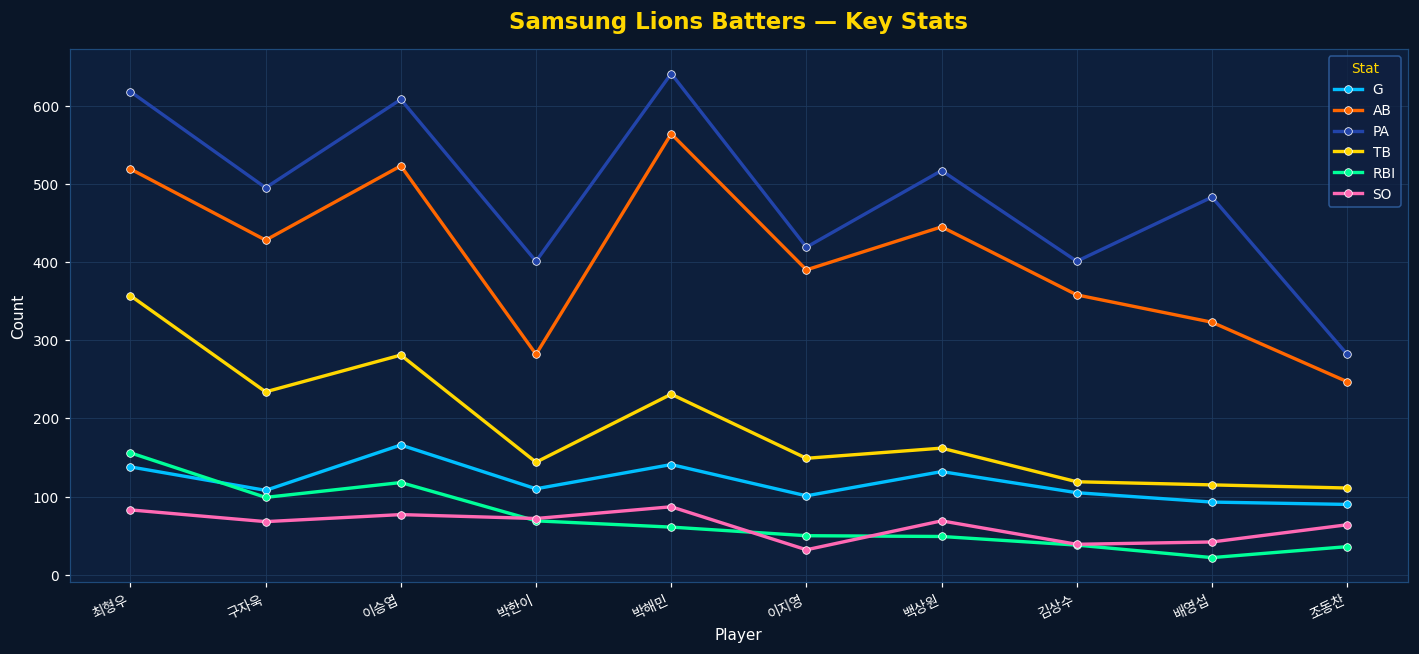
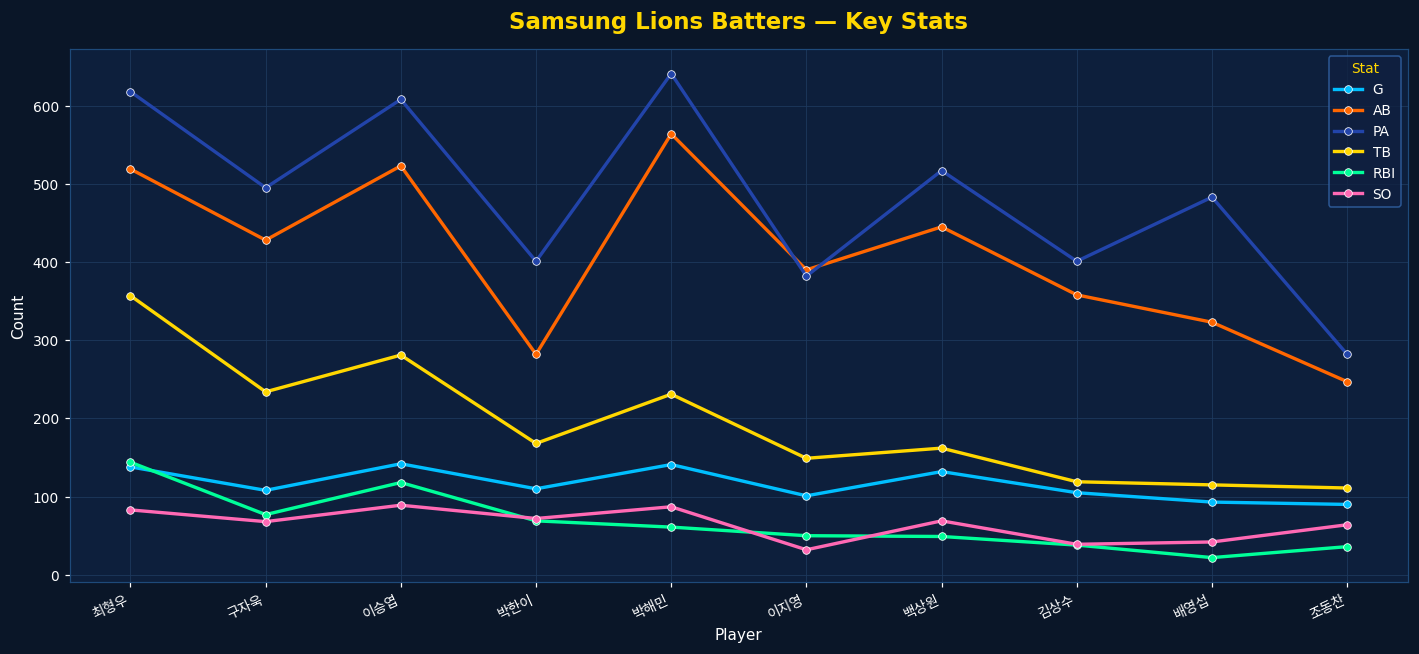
RBI, 최형우: 160 -> 140
RBI, 구자욱: 100 -> 80
G, 이승엽: 170 -> 140
SO, 이승엽: 80 -> 90
TB, 박한이: 140 -> 170
PA, 이지영: 420 -> 380
